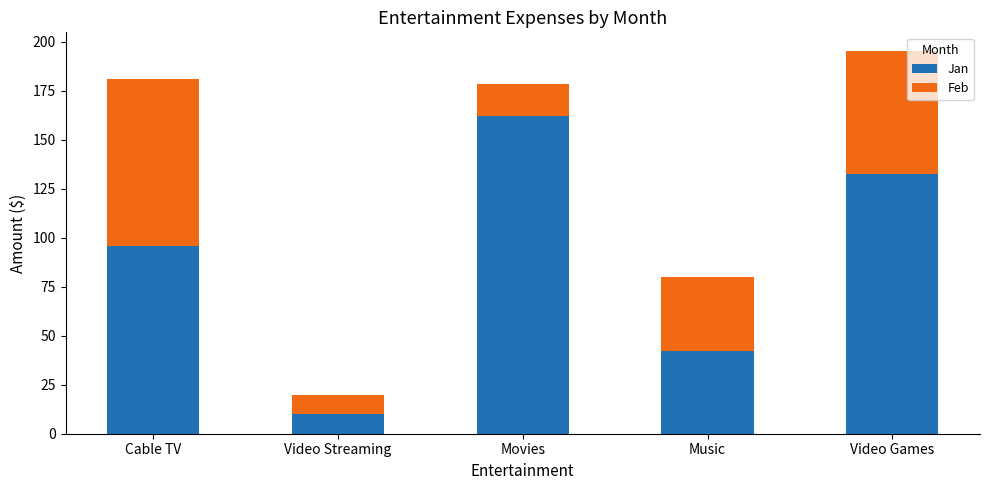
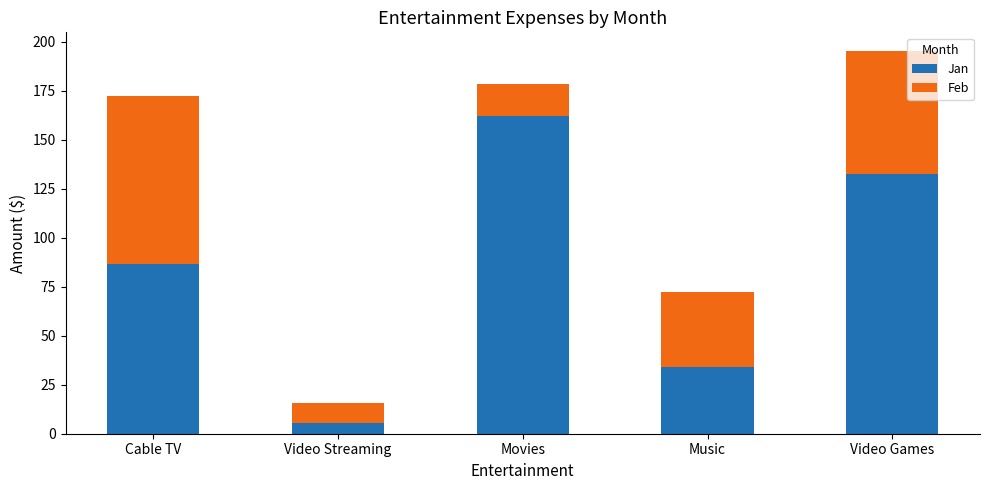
Jan, Cable TV: 96 -> 87
Jan, Video Streaming: 10 -> 6
Jan, Music: 42 -> 34
